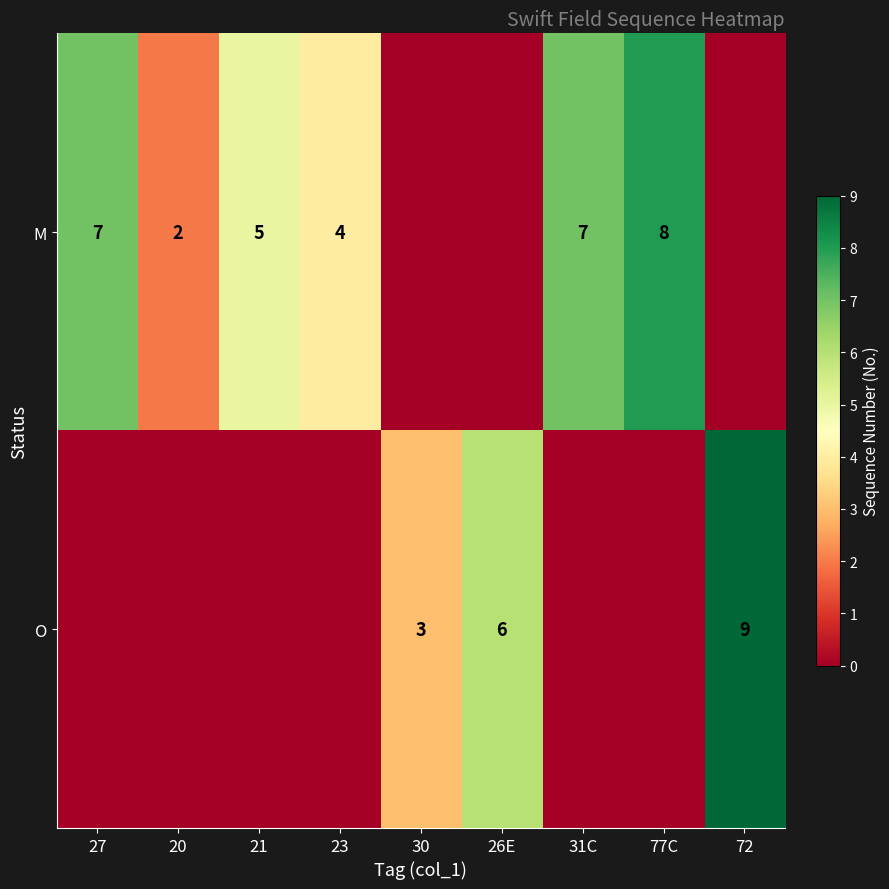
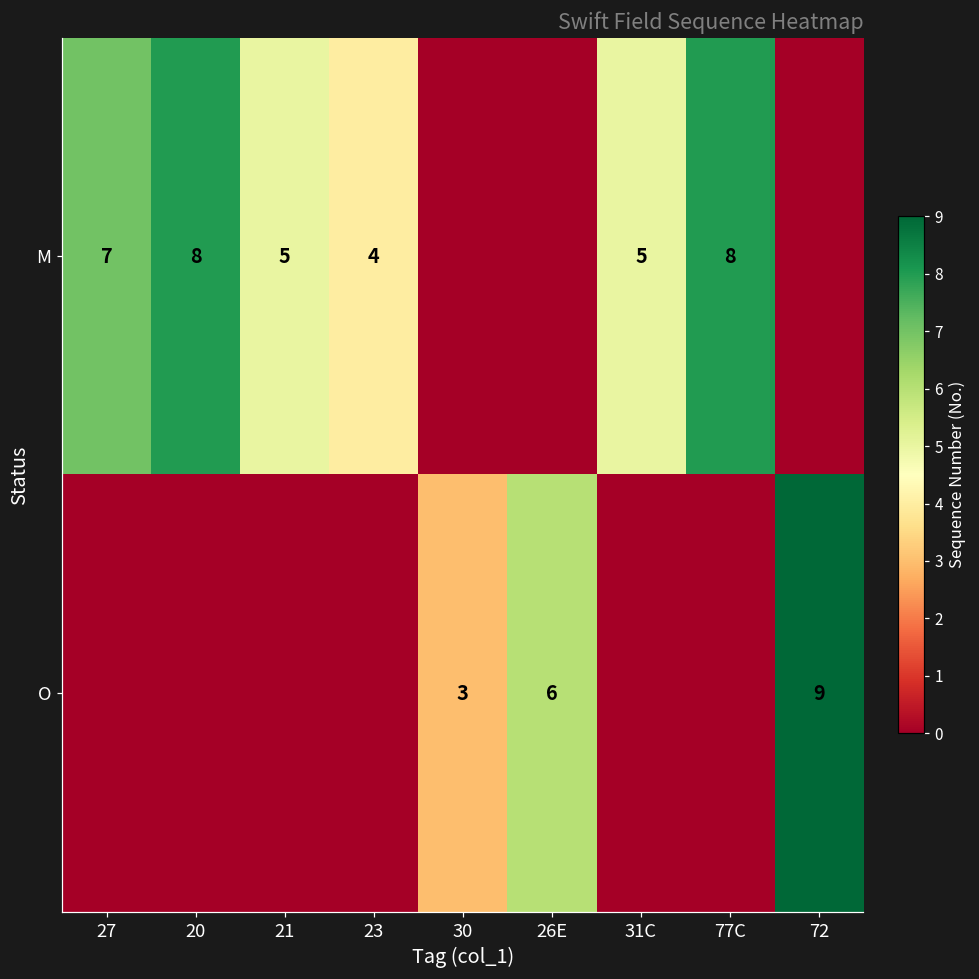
M, 20: 2 -> 8
M, 31C: 7 -> 5
